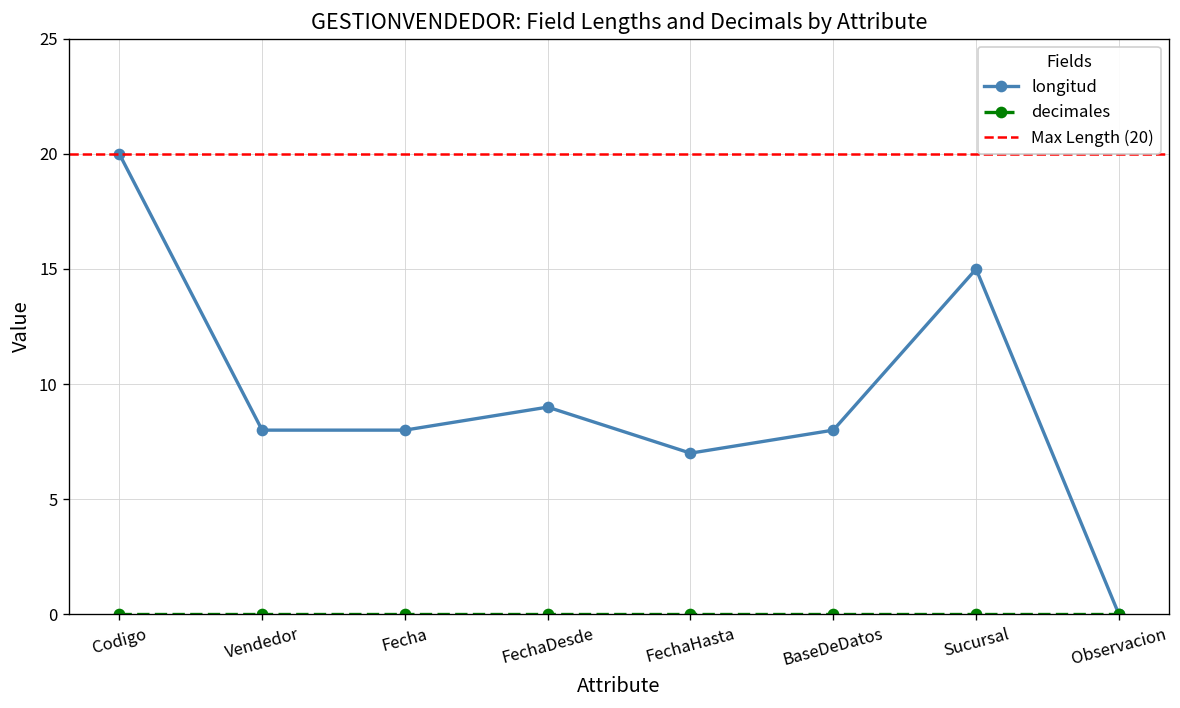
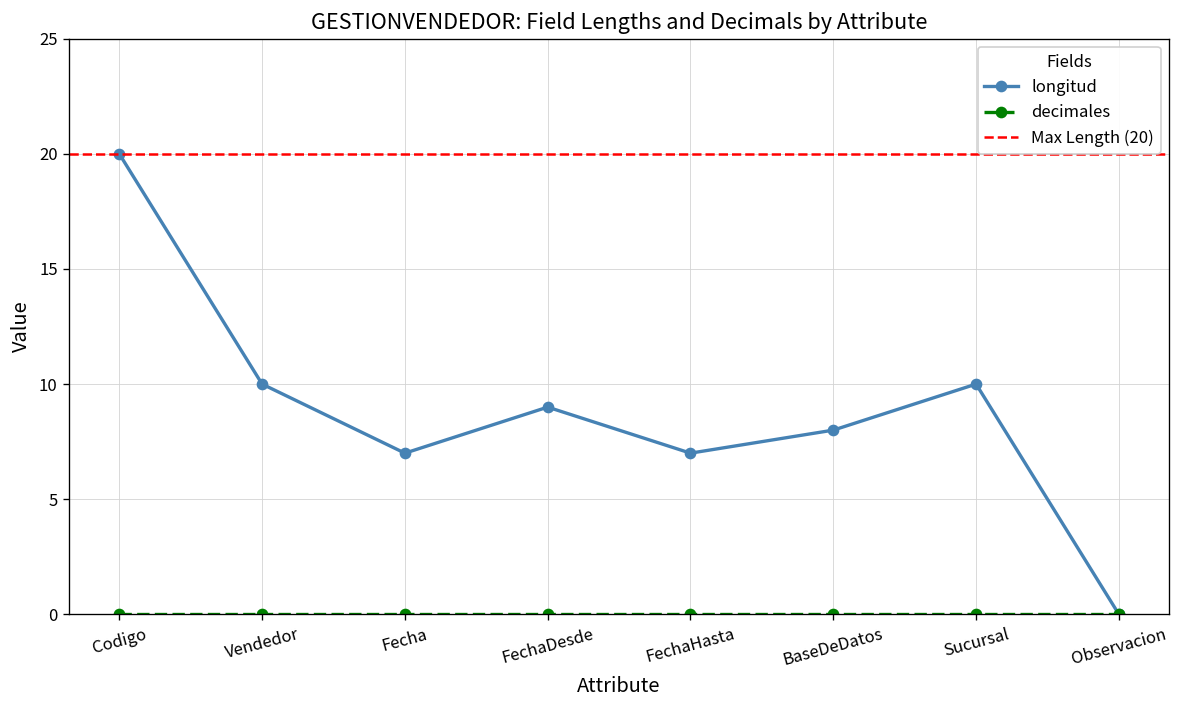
longitud, Vendedor: 8 -> 10
longitud, Fecha: 8 -> 7
longitud, Sucursal: 15 -> 10
